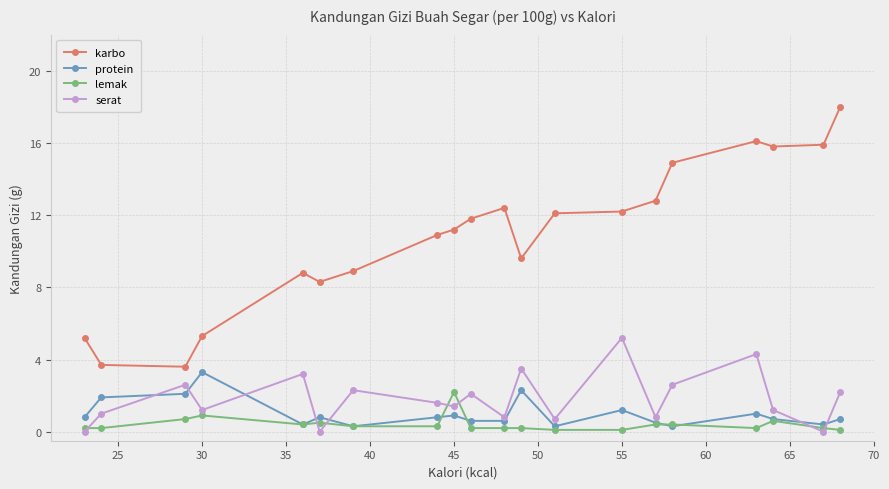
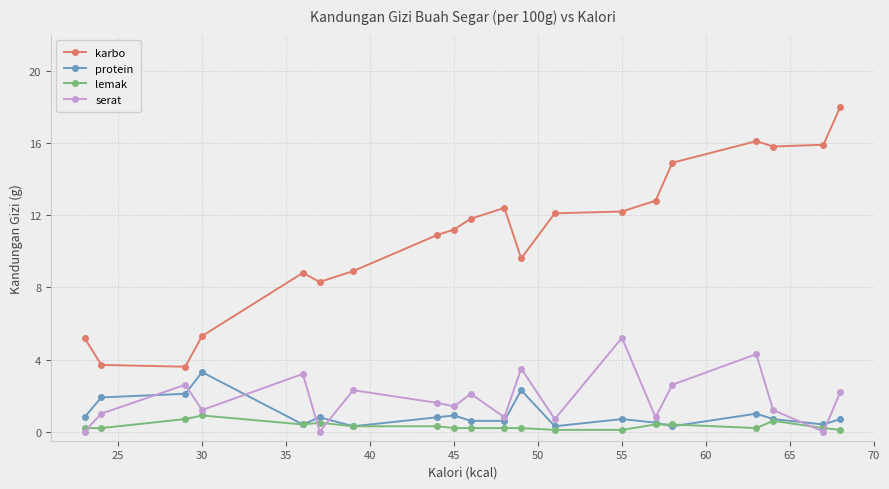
lemak, 45: 2.2 -> 0.2
protein, 55: 1.2 -> 0.7
